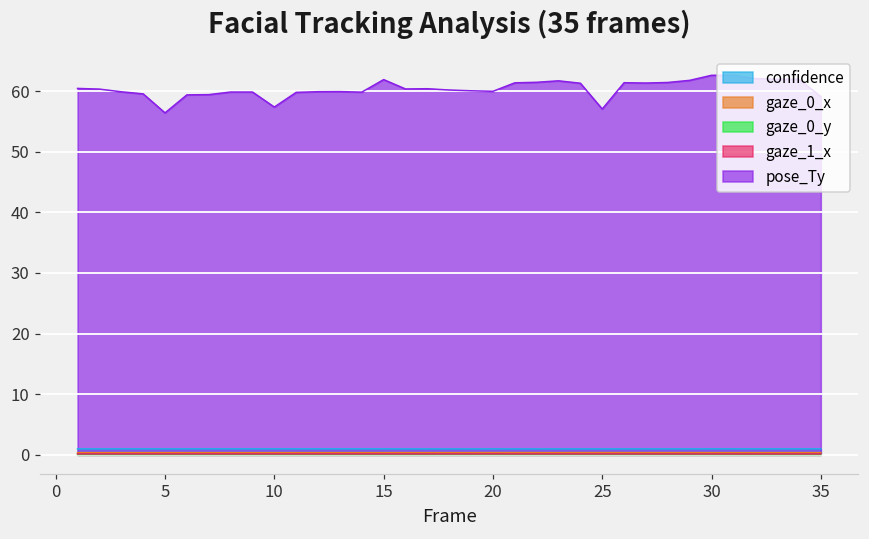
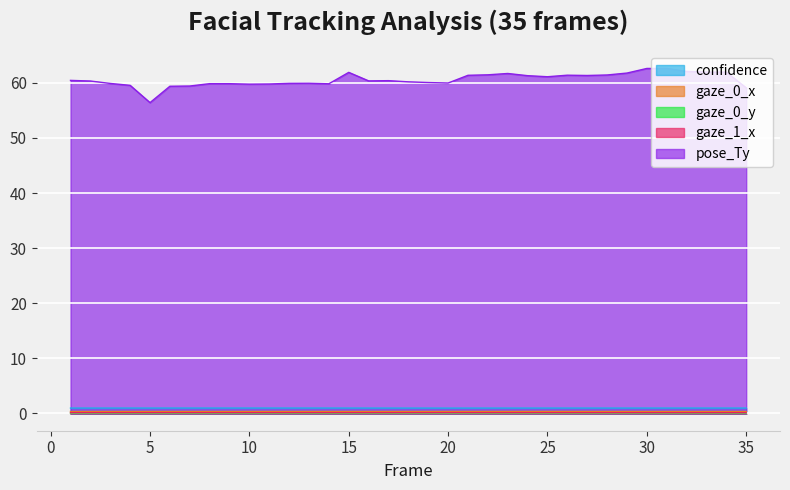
pose_Ty, 10: 57 -> 60
pose_Ty, 25: 57 -> 61
